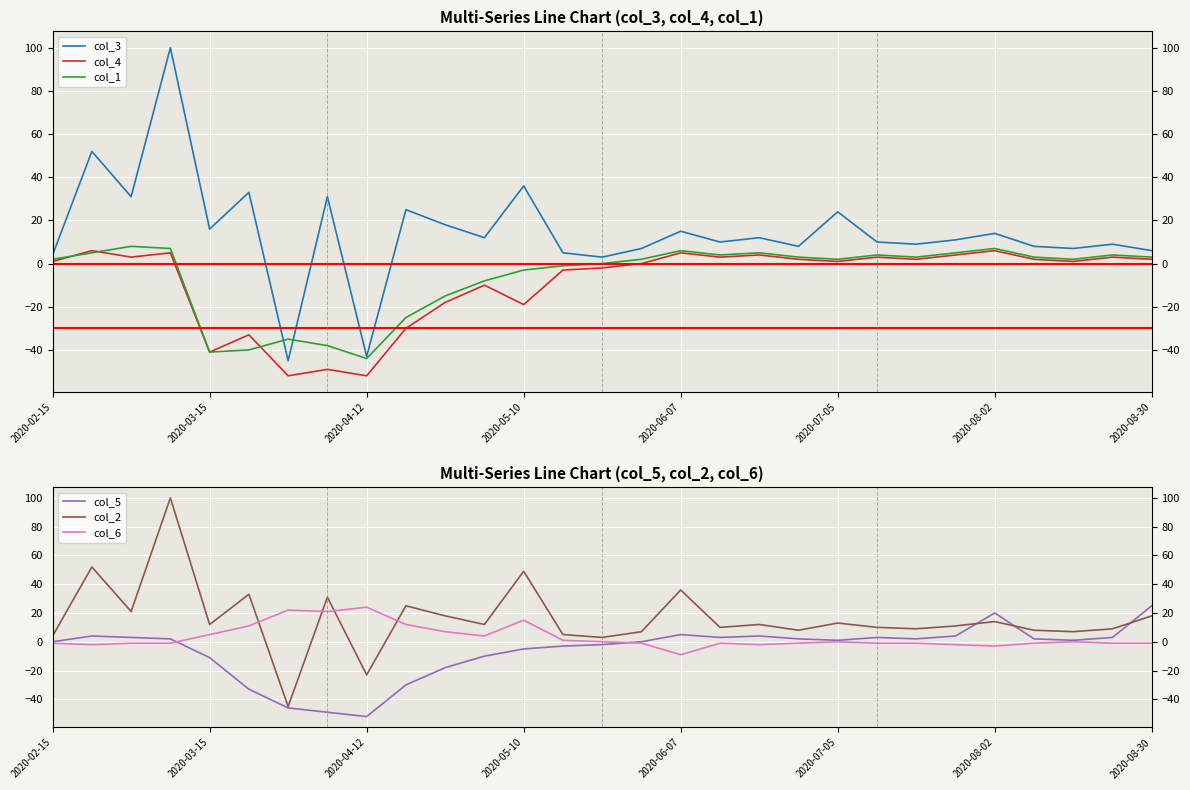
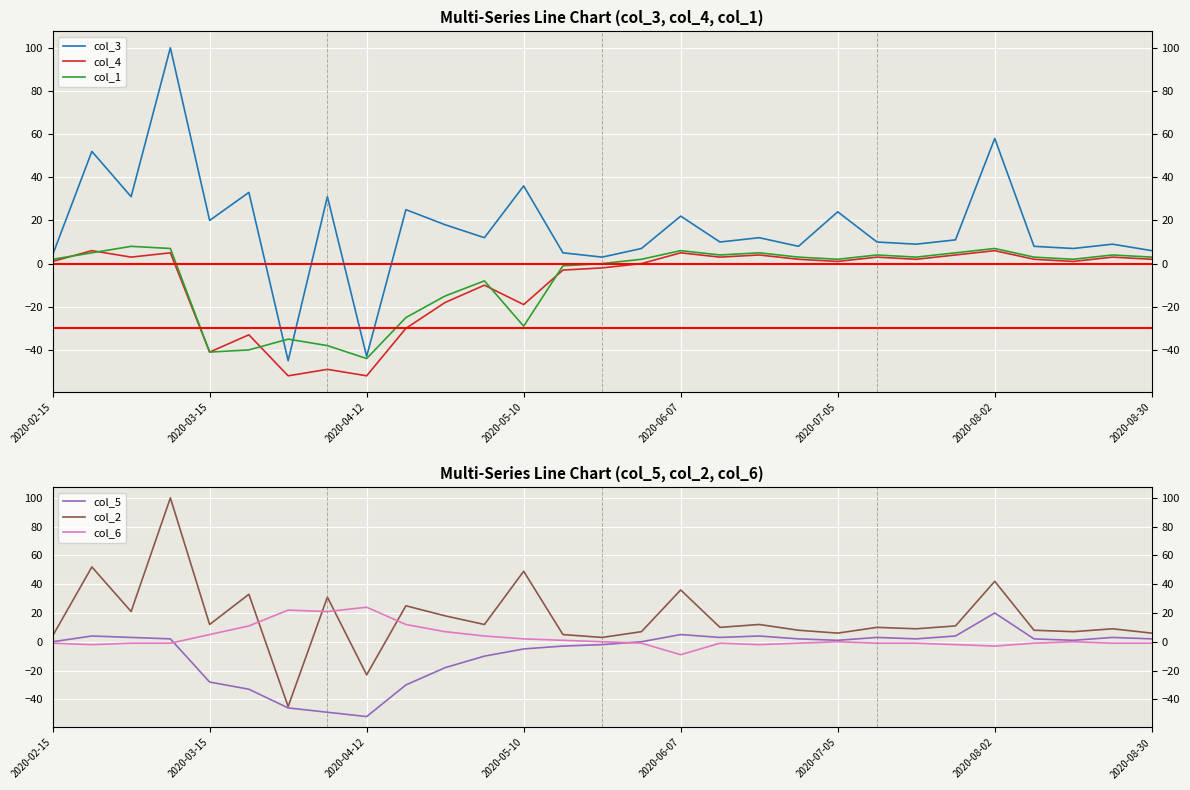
Multi-Series Line Chart (col_3, col_4, col_1), col_3, 2020-03-15: 16 -> 20
Multi-Series Line Chart (col_3, col_4, col_1), col_1, 2020-05-10: -3 -> -29
Multi-Series Line Chart (col_3, col_4, col_1), col_3, 2020-06-07: 15 -> 22
Multi-Series Line Chart (col_3, col_4, col_1), col_3, 2020-08-02: 14 -> 58
Multi-Series Line Chart (col_5, col_2, col_6), col_5, 2020-03-15: -11 -> -28
Multi-Series Line Chart (col_5, col_2, col_6), col_6, 2020-05-10: 15 -> 2
Multi-Series Line Chart (col_5, col_2, col_6), col_2, 2020-07-05: 13 -> 6
Multi-Series Line Chart (col_5, col_2, col_6), col_2, 2020-08-02: 14 -> 42
Multi-Series Line Chart (col_5, col_2, col_6), col_5, 2020-08-30: 25 -> 2
Multi-Series Line Chart (col_5, col_2, col_6), col_2, 2020-08-30: 18 -> 6
